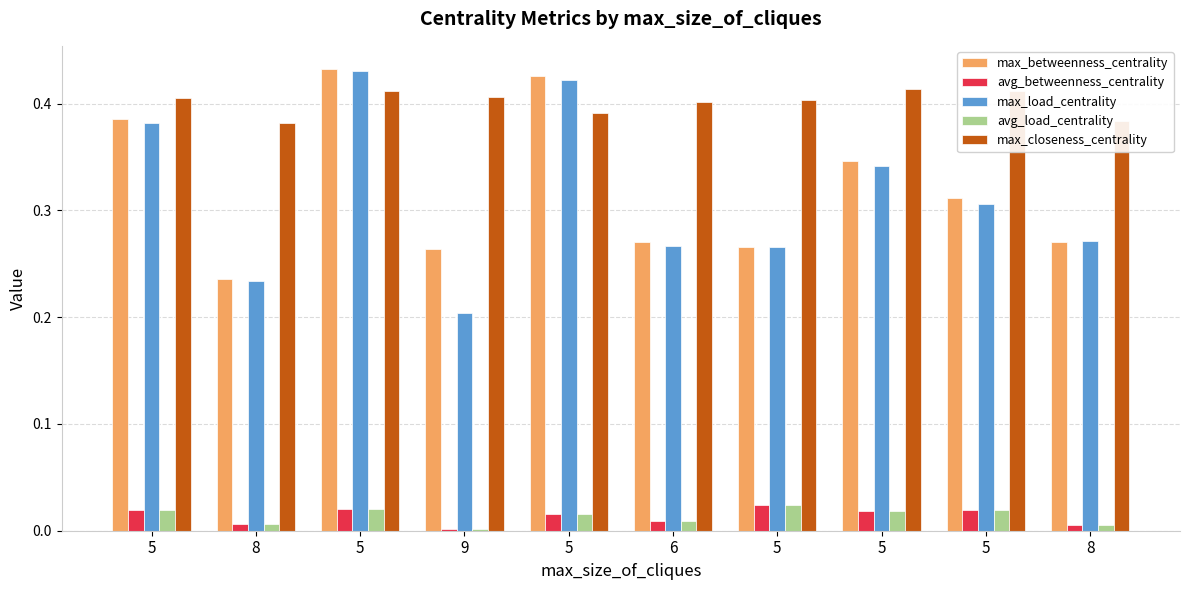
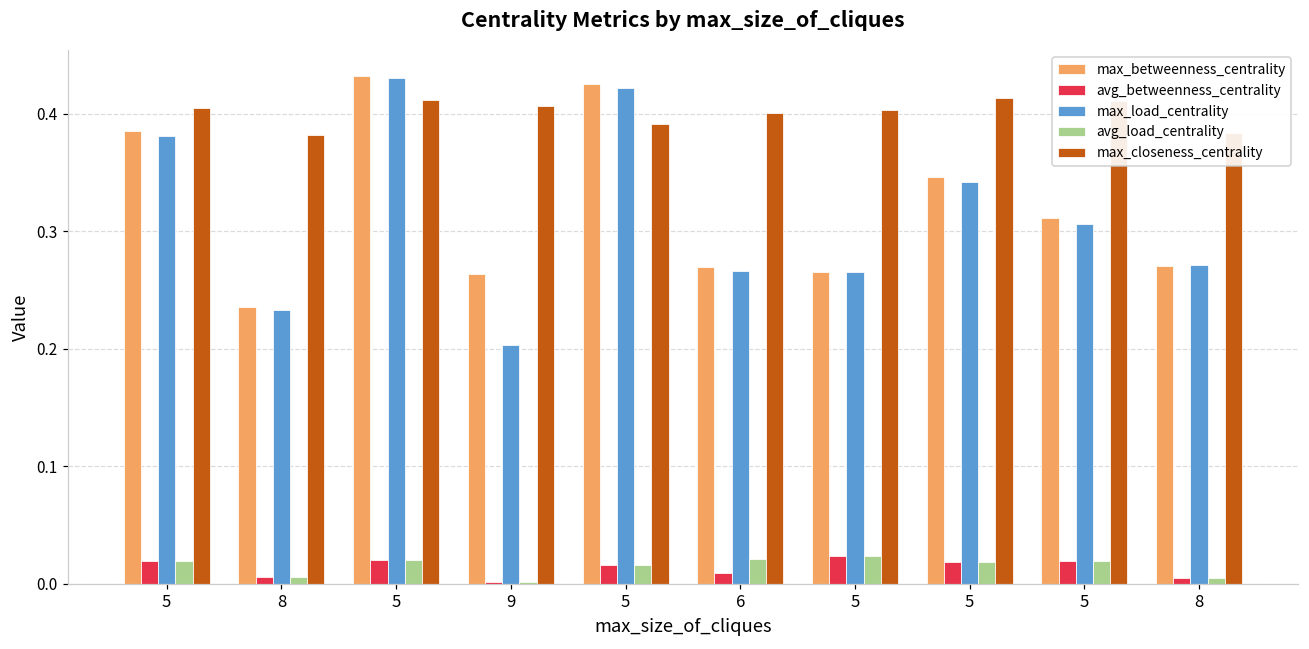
avg_load_centrality, 6: 0.010 -> 0.021
